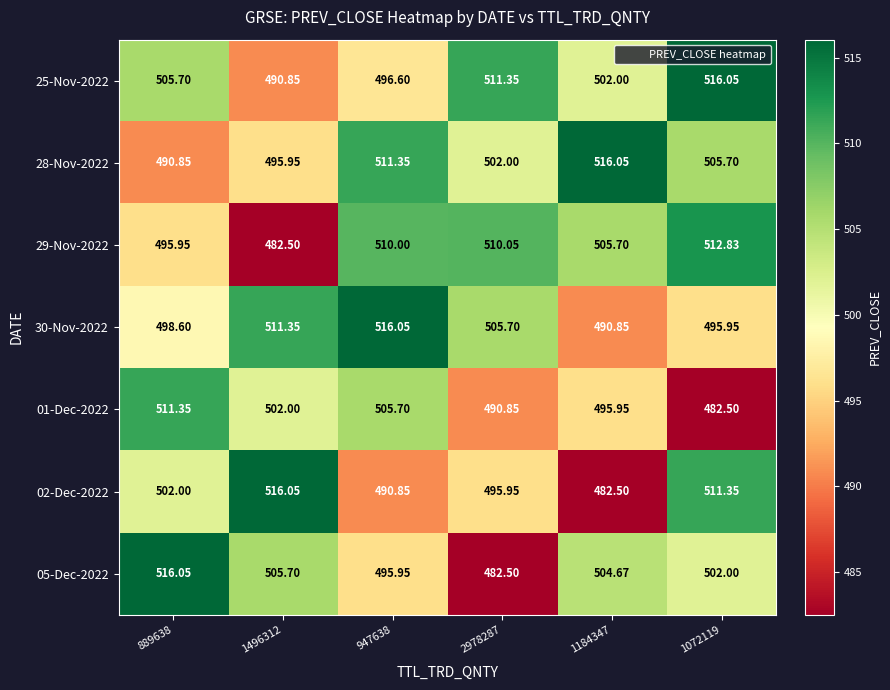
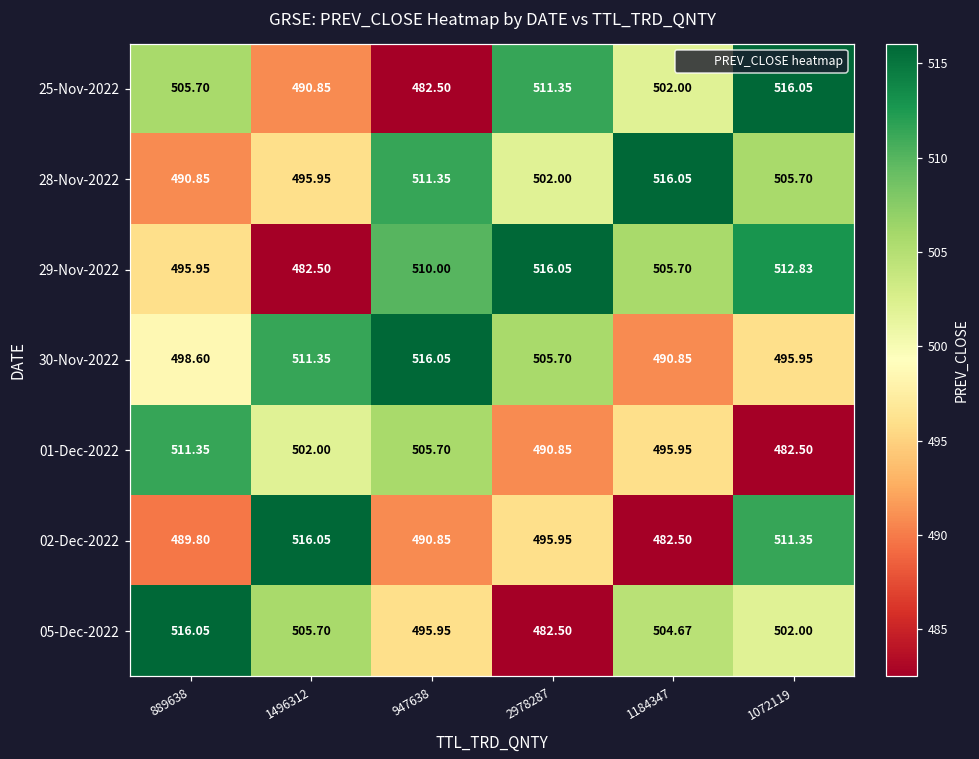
25-Nov-2022, 947638: 496.60 -> 482.50
29-Nov-2022, 2978287: 510.05 -> 516.05
02-Dec-2022, 889638: 502.00 -> 489.80
